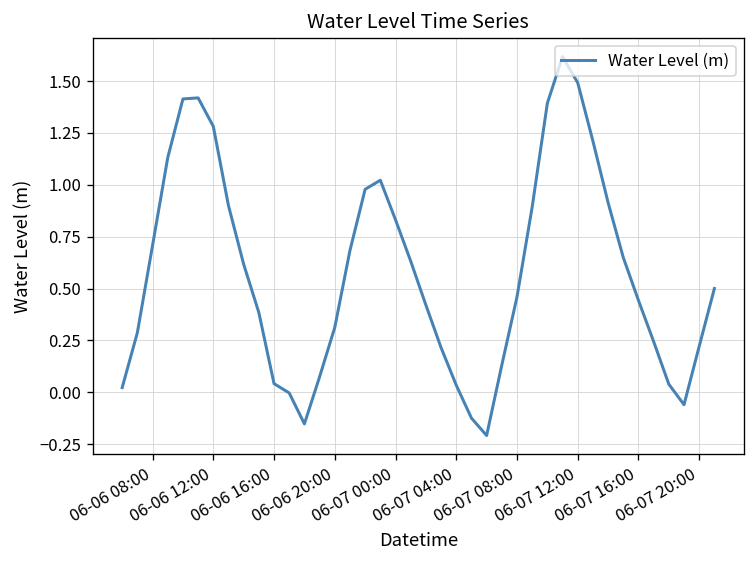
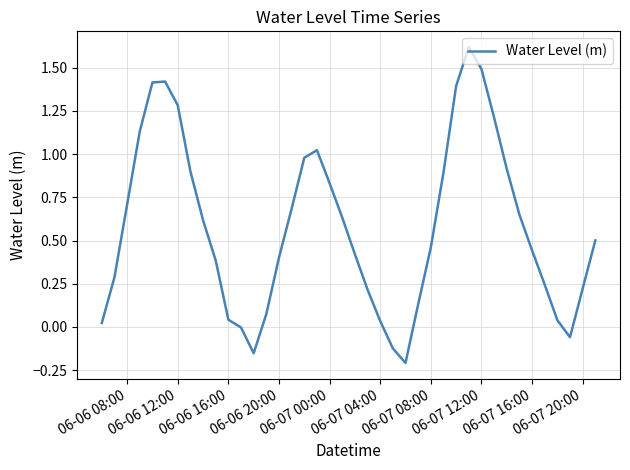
06-06 20:00: 0.31 -> 0.40
